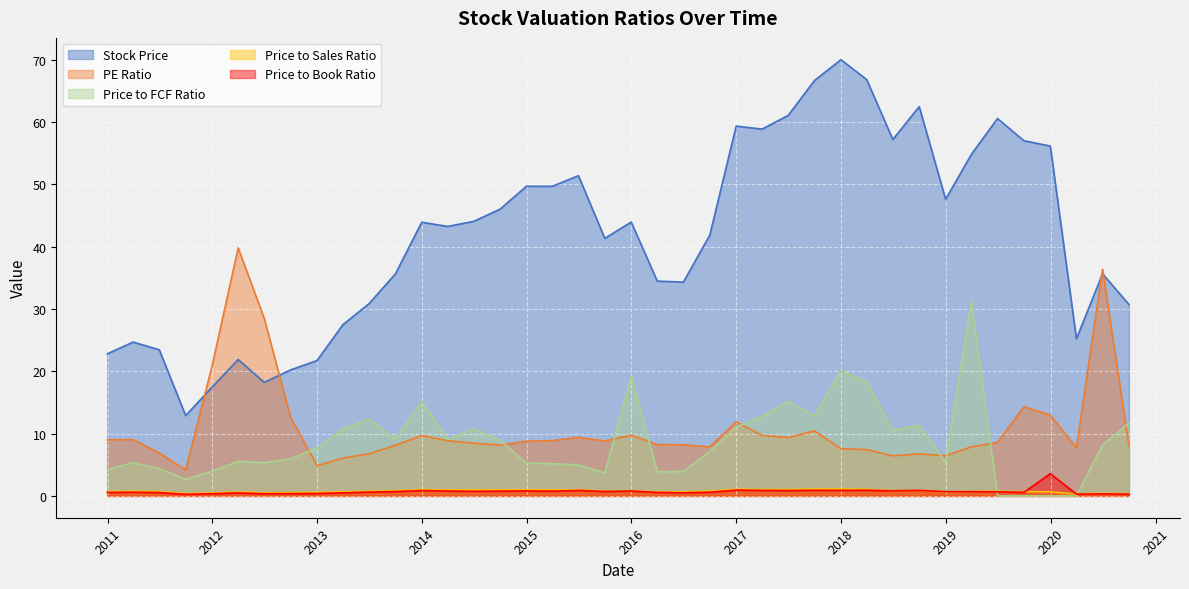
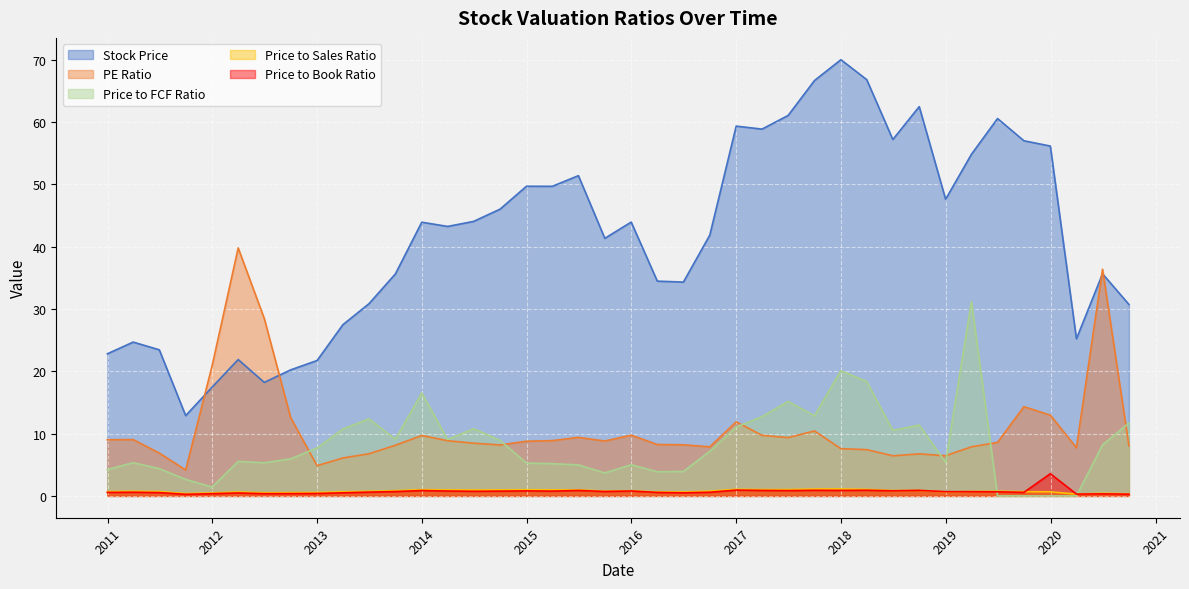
Price to FCF Ratio, 2012: 4 -> 1
Price to FCF Ratio, 2014: 15 -> 17
Price to FCF Ratio, 2016: 19 -> 5
